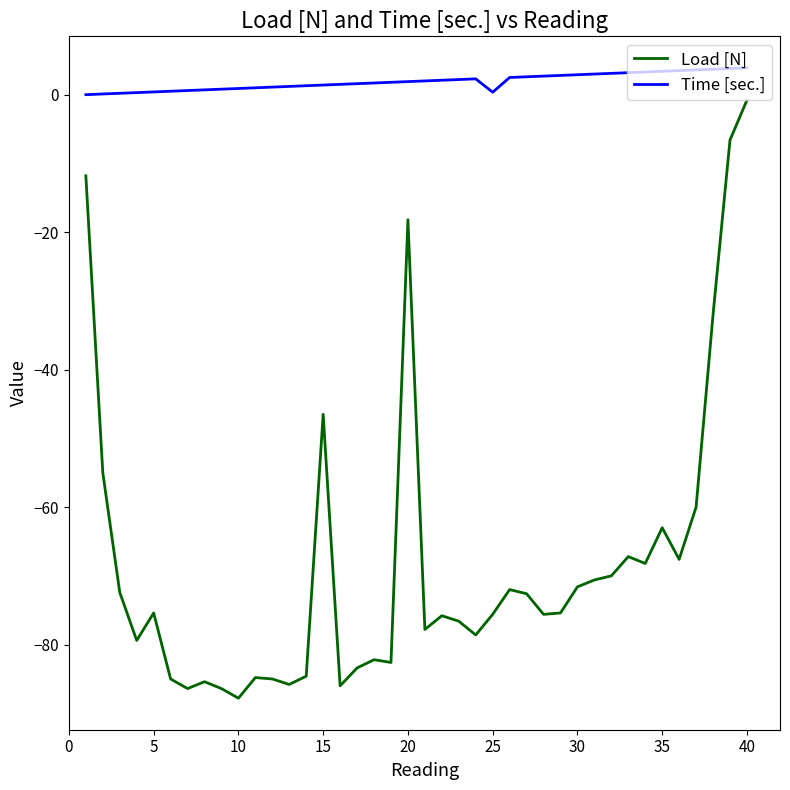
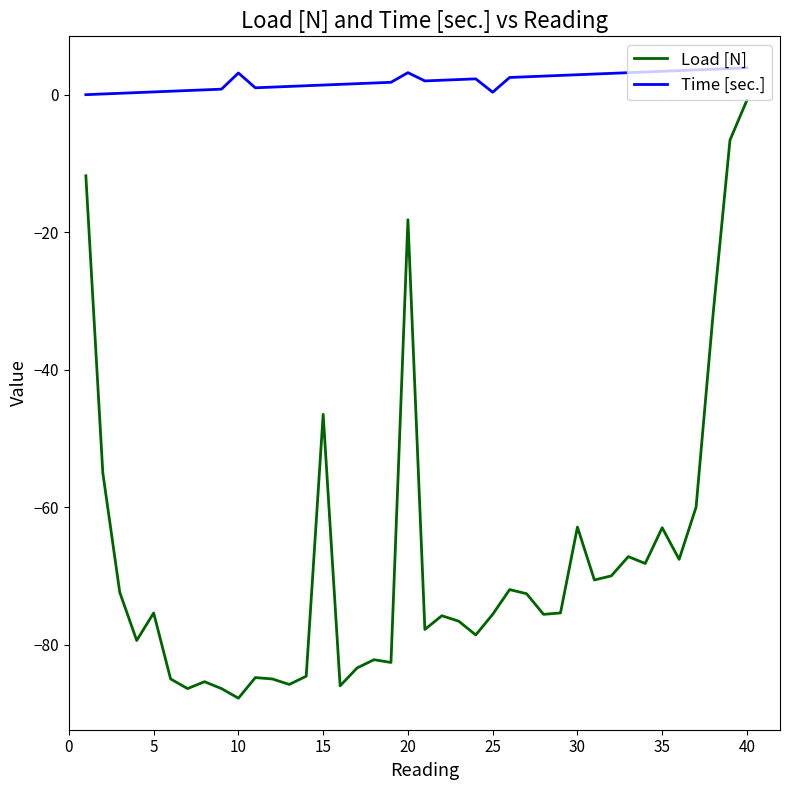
Time [sec.], 10: 1 -> 3
Time [sec.], 20: 2 -> 3
Load [N], 30: -72 -> -63
